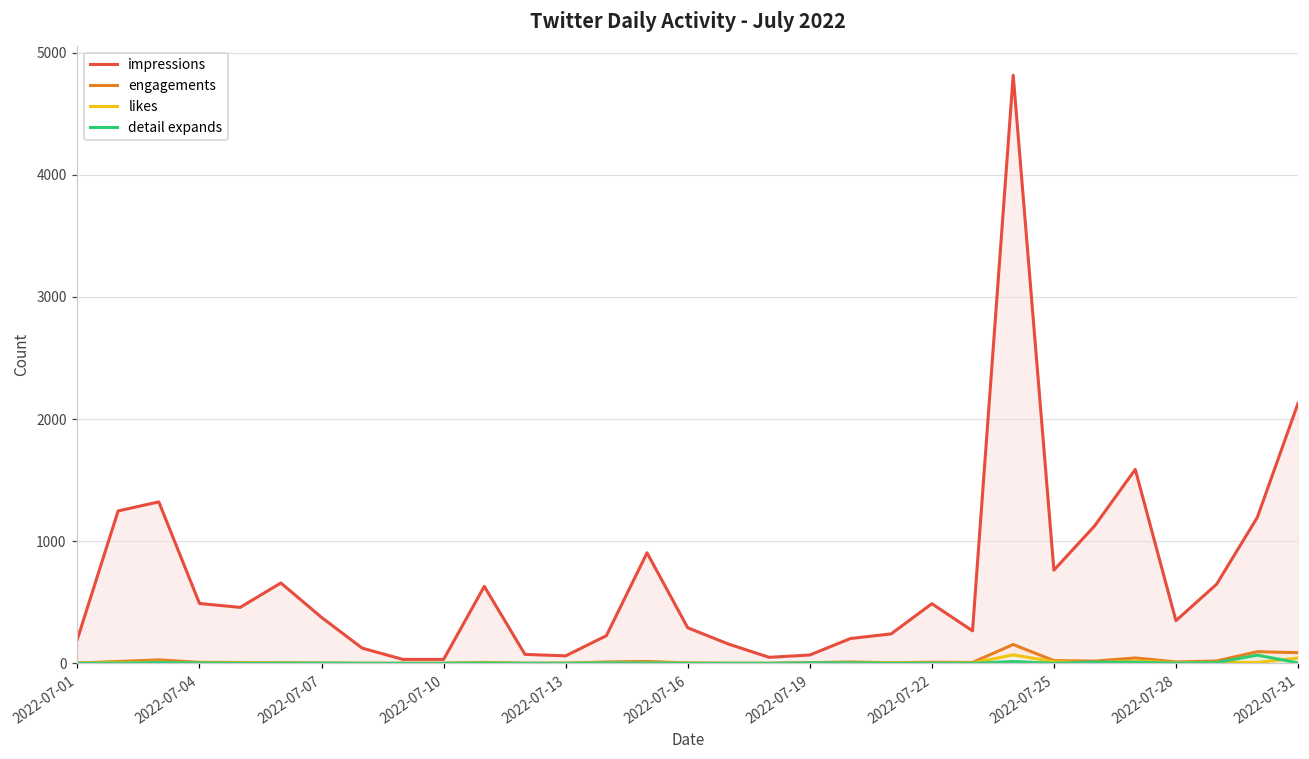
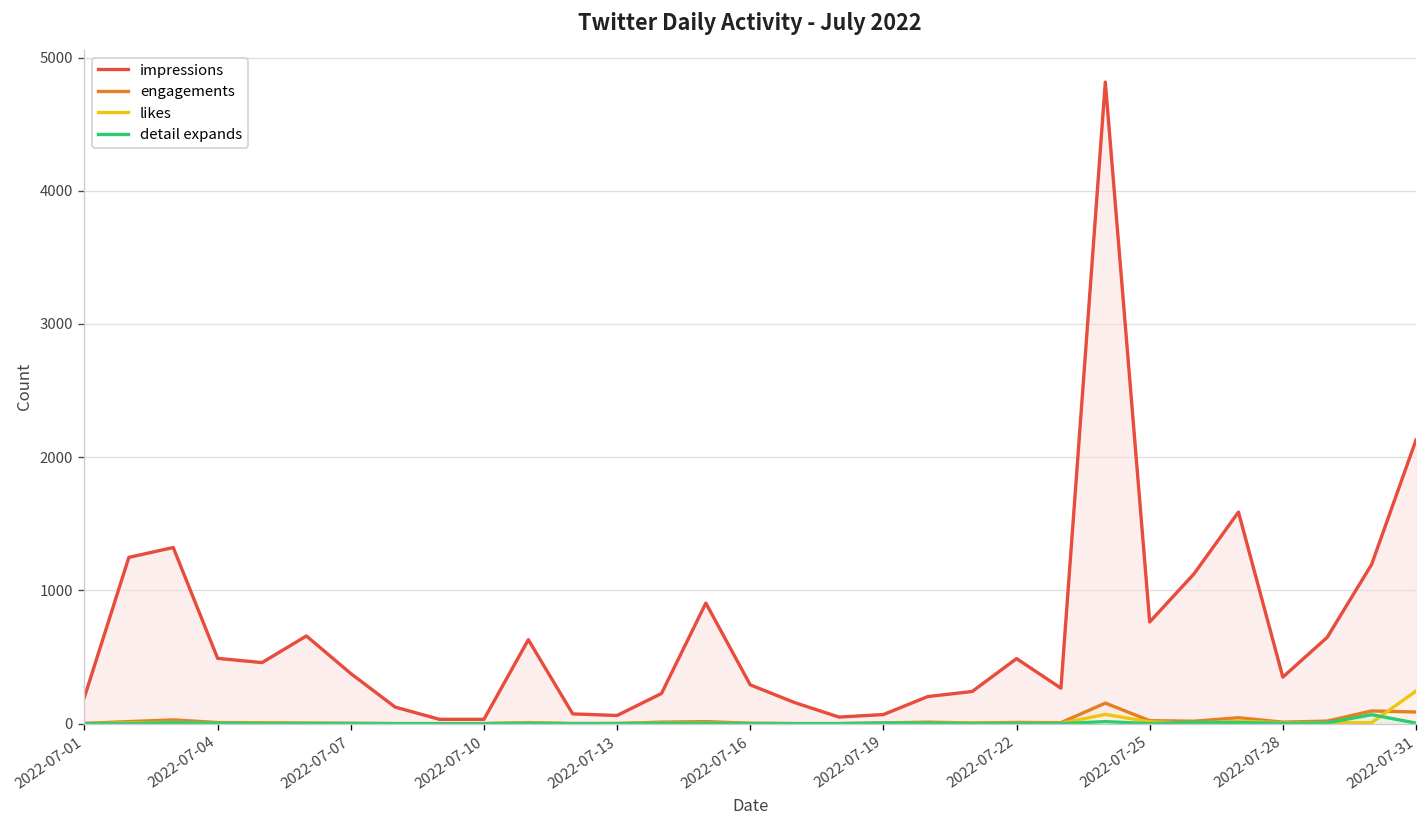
likes, 2022-07-31: 40 -> 240
